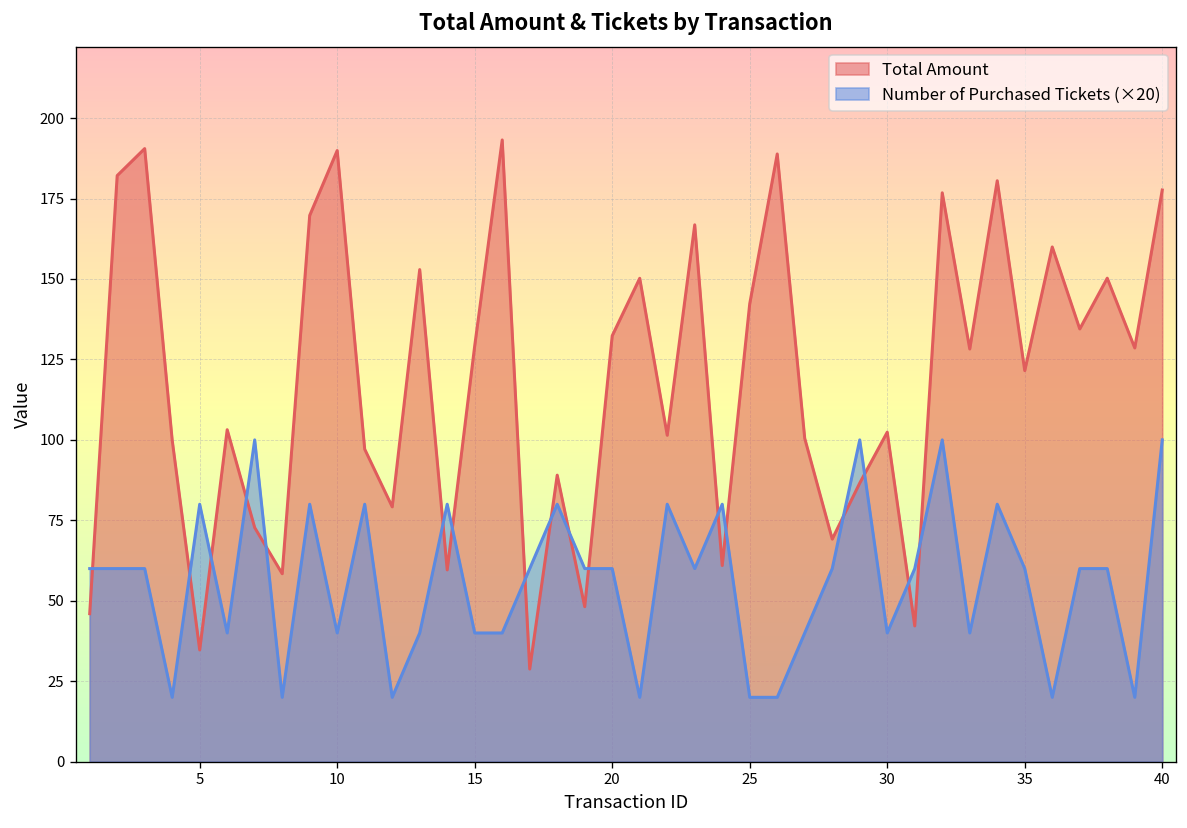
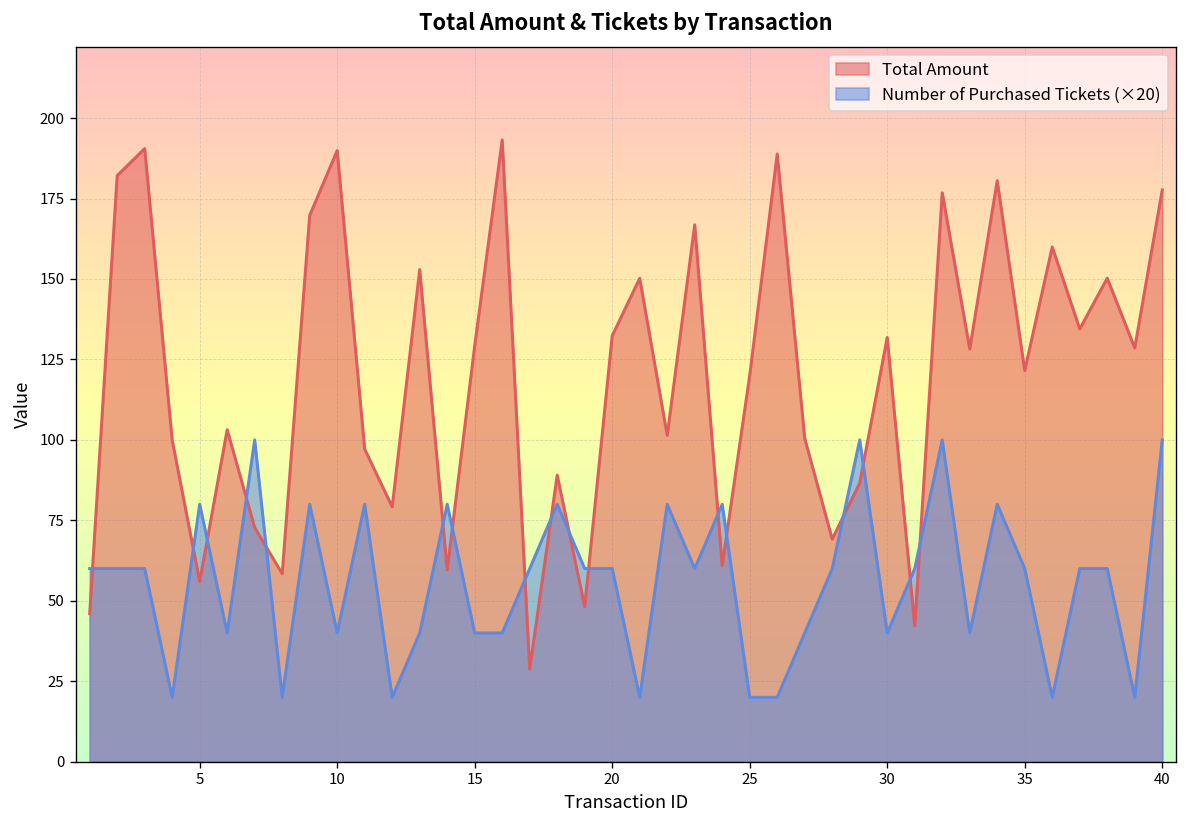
Total Amount, 5: 35 -> 56
Total Amount, 25: 142 -> 120
Total Amount, 30: 102 -> 132
